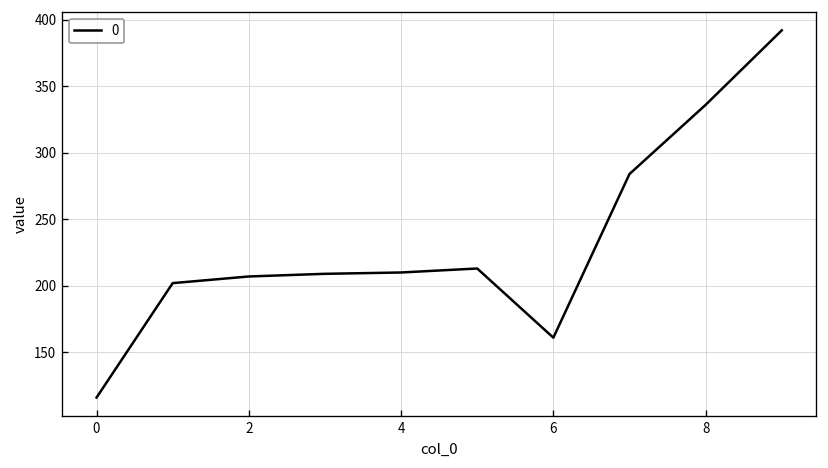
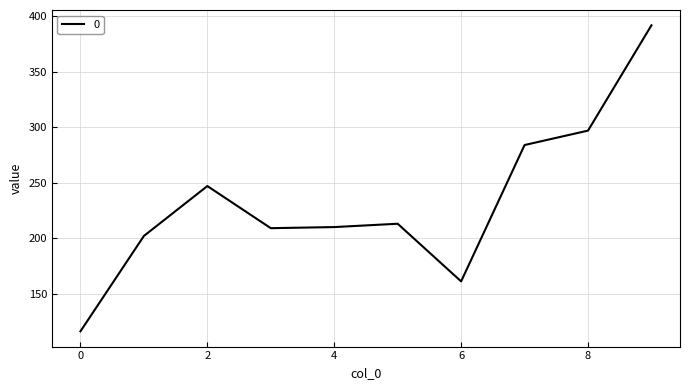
2: 207 -> 247
8: 336 -> 297
